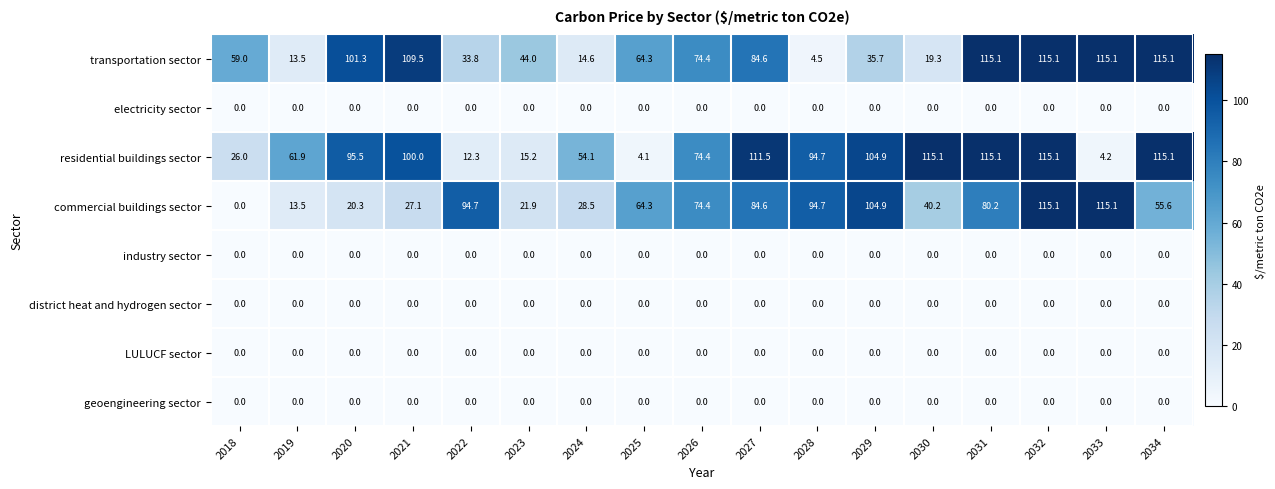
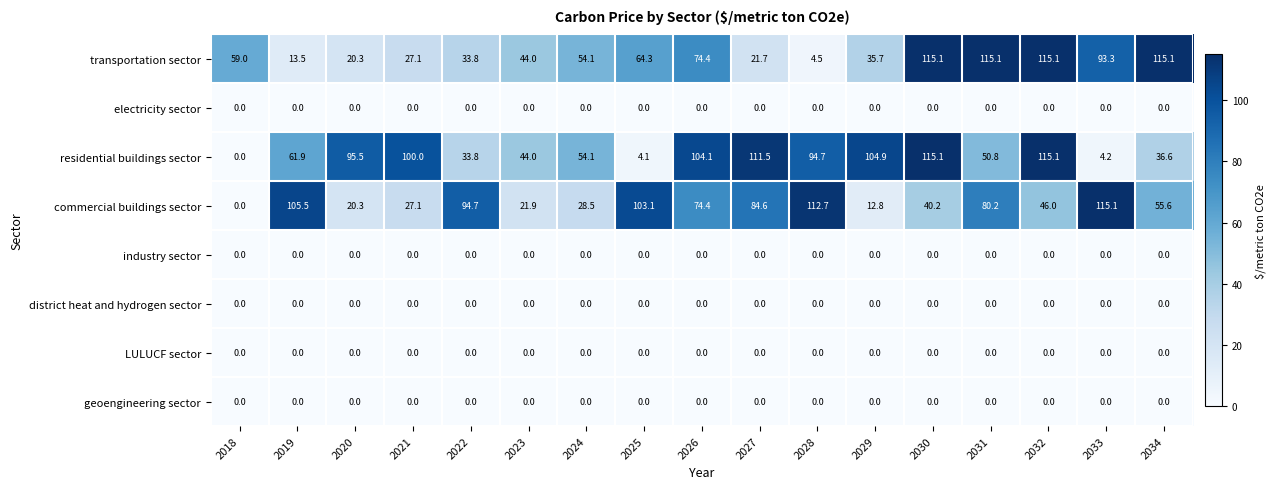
transportation sector, 2020: 101.3 -> 20.3
transportation sector, 2021: 109.5 -> 27.1
transportation sector, 2024: 14.6 -> 54.1
transportation sector, 2027: 84.6 -> 21.7
transportation sector, 2030: 19.3 -> 115.1
transportation sector, 2033: 115.1 -> 93.3
residential buildings sector, 2018: 26.0 -> 0.0
residential buildings sector, 2022: 12.3 -> 33.8
residential buildings sector, 2023: 15.2 -> 44.0
residential buildings sector, 2026: 74.4 -> 104.1
residential buildings sector, 2031: 115.1 -> 50.8
residential buildings sector, 2034: 115.1 -> 36.6
commercial buildings sector, 2019: 13.5 -> 105.5
commercial buildings sector, 2025: 64.3 -> 103.1
commercial buildings sector, 2028: 94.7 -> 112.7
commercial buildings sector, 2029: 104.9 -> 12.8
commercial buildings sector, 2032: 115.1 -> 46.0
